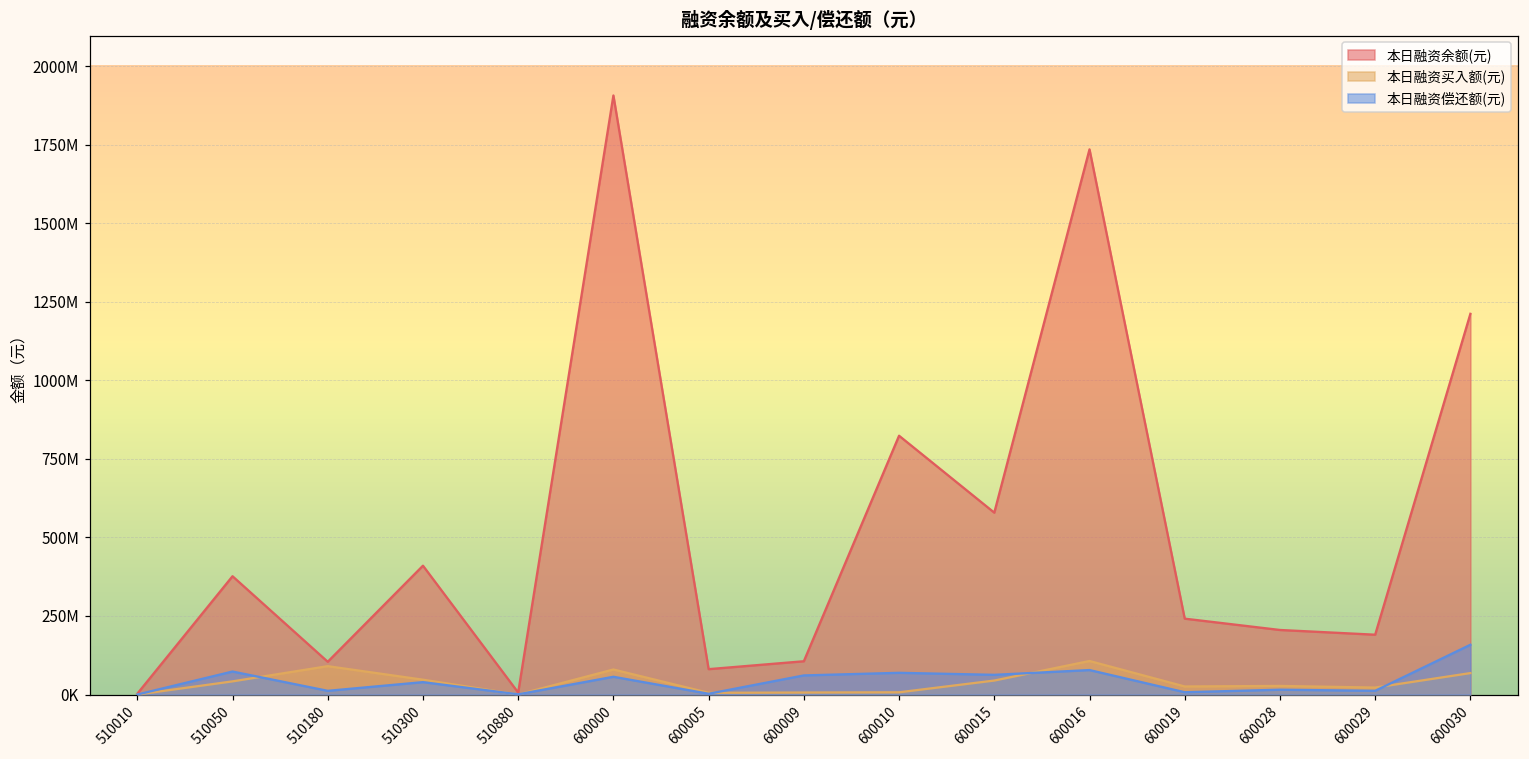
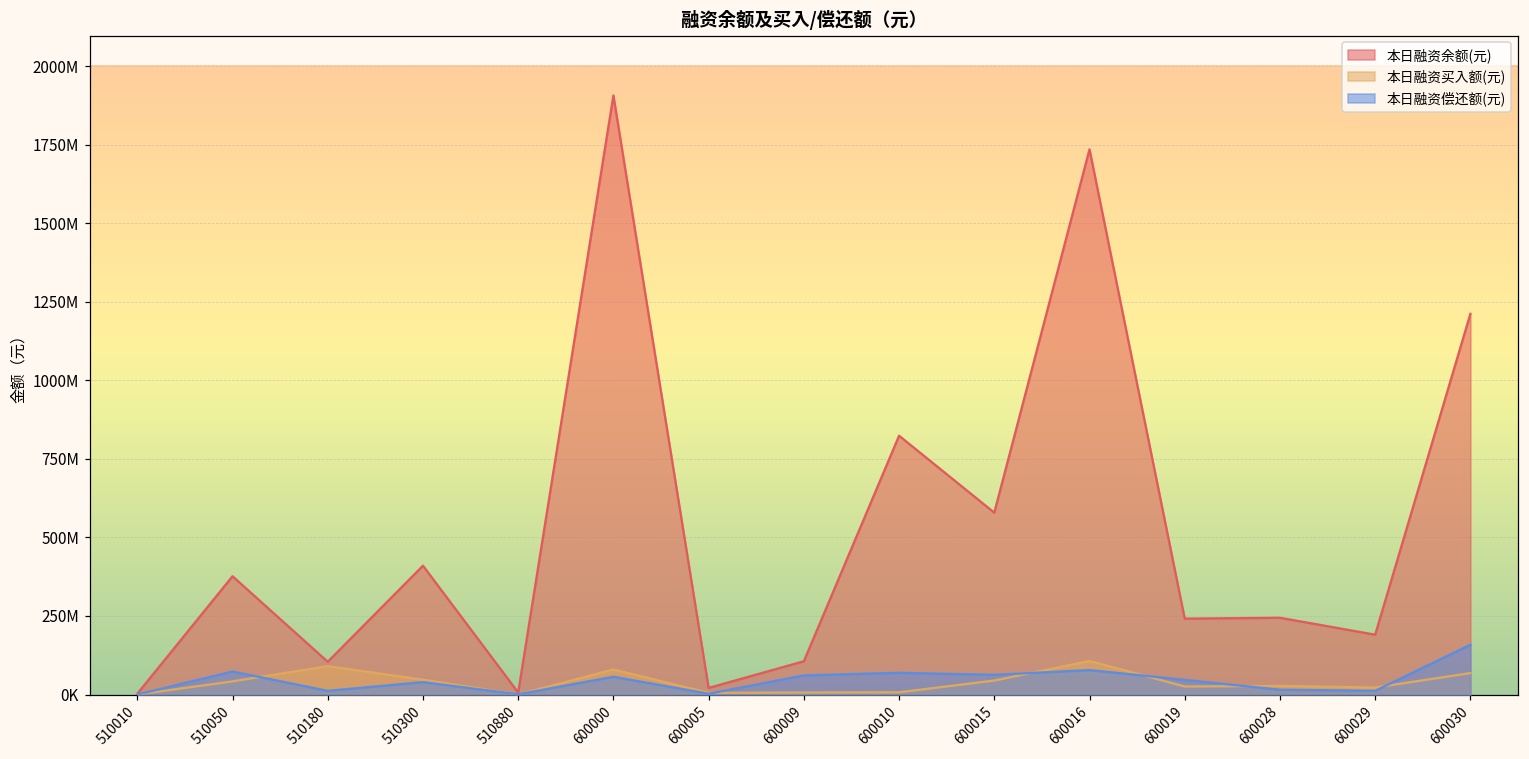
本日融资余额(元), 600005: 80000000 -> 20000000
本日融资偿还额(元), 600019: 10000000 -> 50000000
本日融资余额(元), 600028: 210000000 -> 240000000
